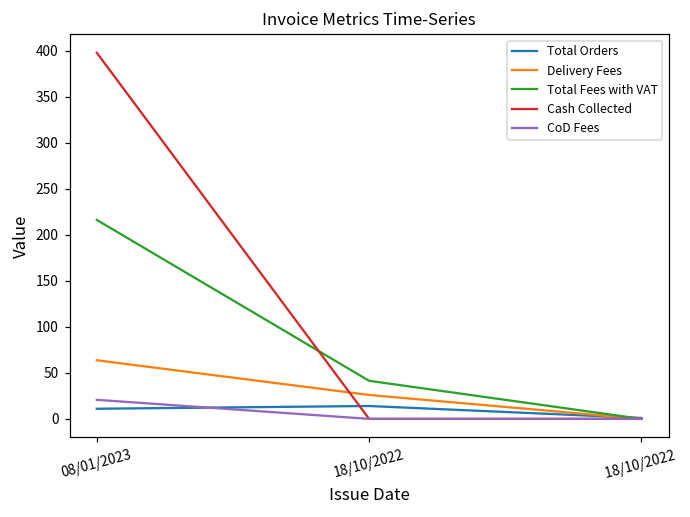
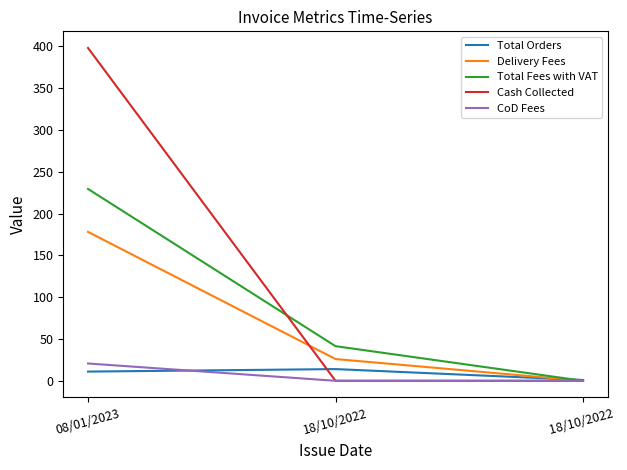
Delivery Fees, 08/01/2023: 60 -> 180
Total Fees with VAT, 08/01/2023: 220 -> 230
